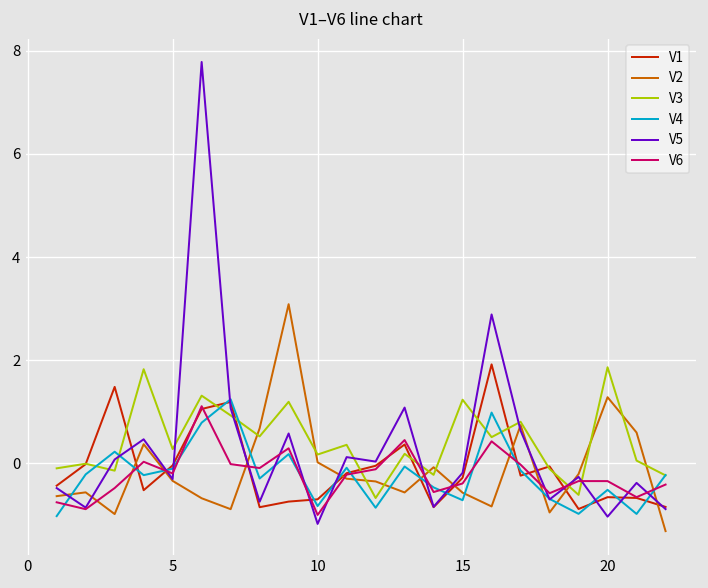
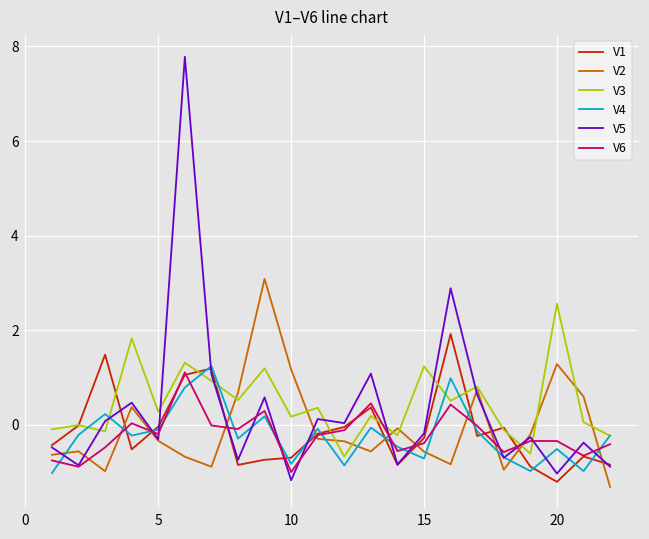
V2, 10: 0.0 -> 1.2
V1, 20: -0.7 -> -1.2
V3, 20: 1.9 -> 2.6
